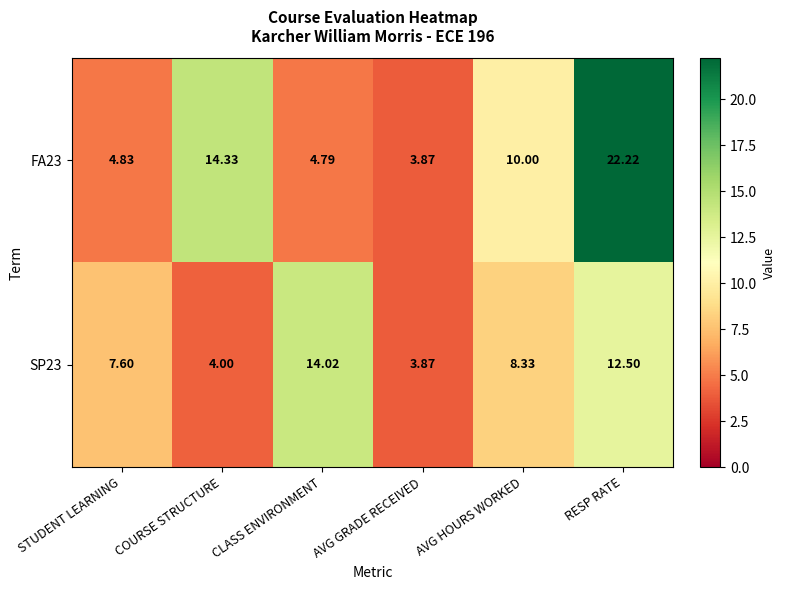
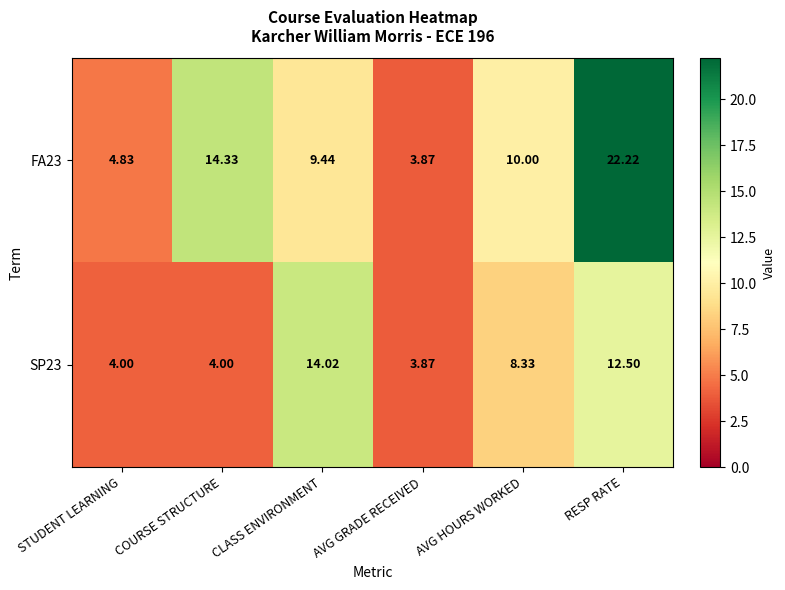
FA23, CLASS ENVIRONMENT: 4.79 -> 9.44
SP23, STUDENT LEARNING: 7.60 -> 4.00
